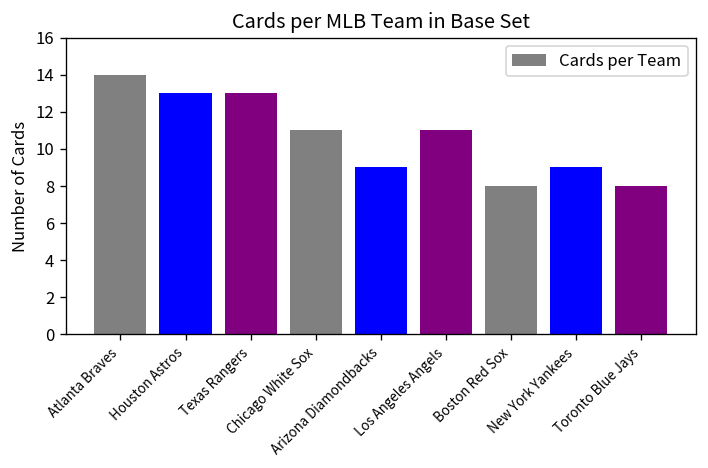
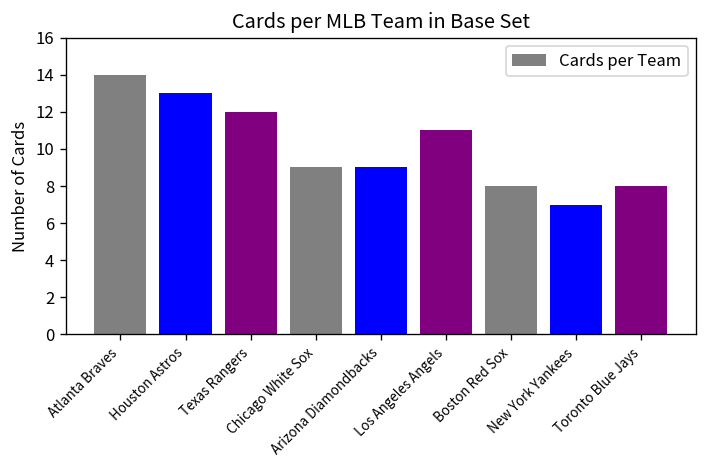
Texas Rangers: 13 -> 12
Chicago White Sox: 11 -> 9
New York Yankees: 9 -> 7
